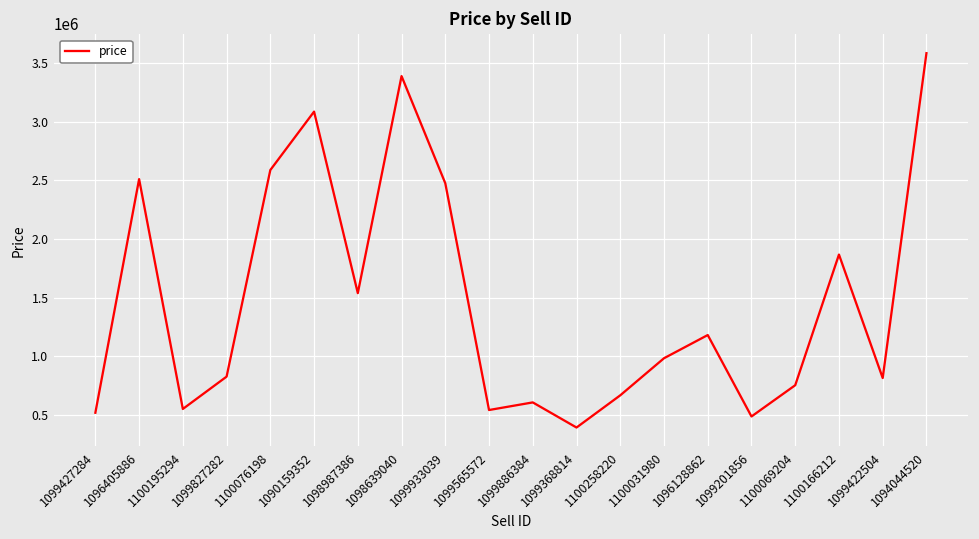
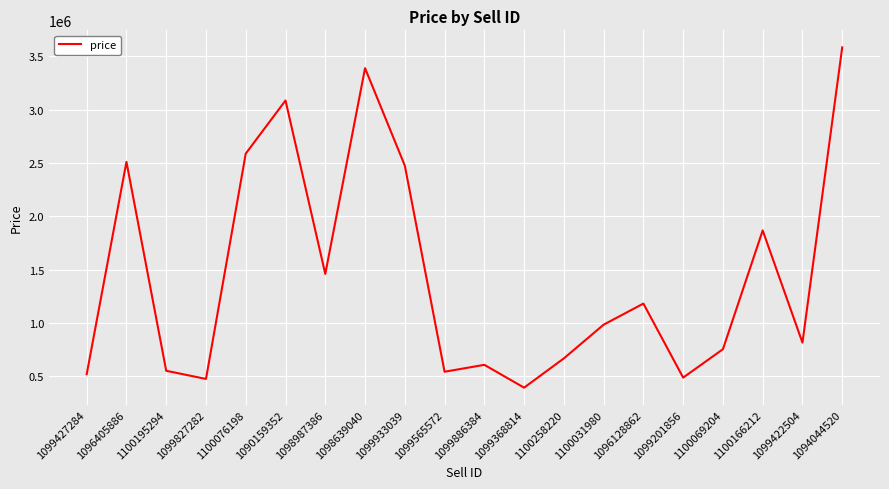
1099827282: 830000 -> 470000
1098987386: 1540000 -> 1460000
